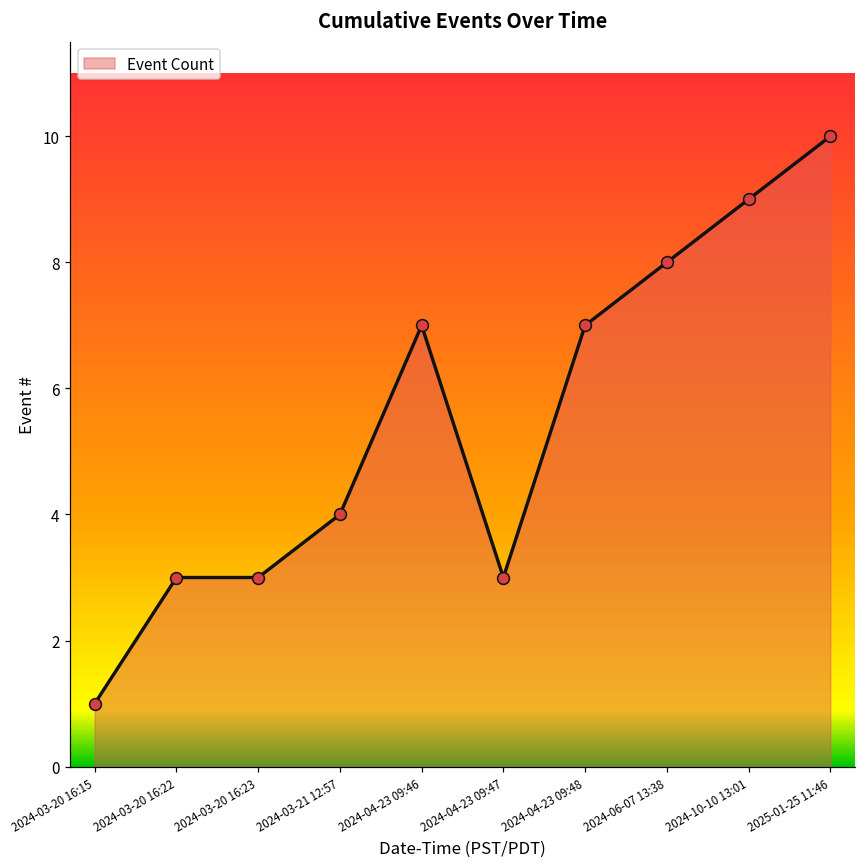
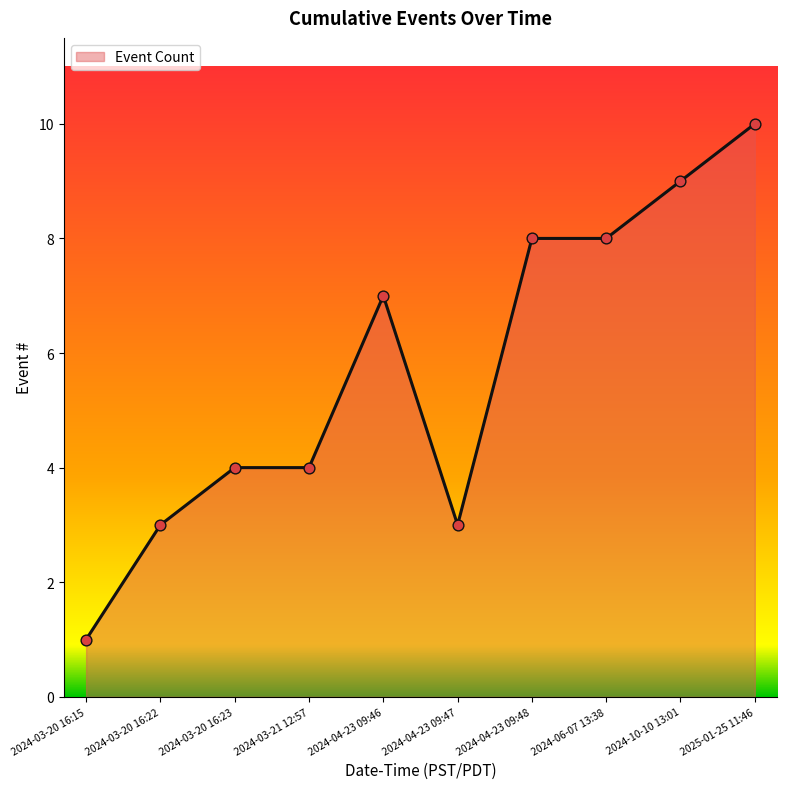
2024-03-20 16:23: 3 -> 4
2024-04-23 09:48: 7 -> 8
